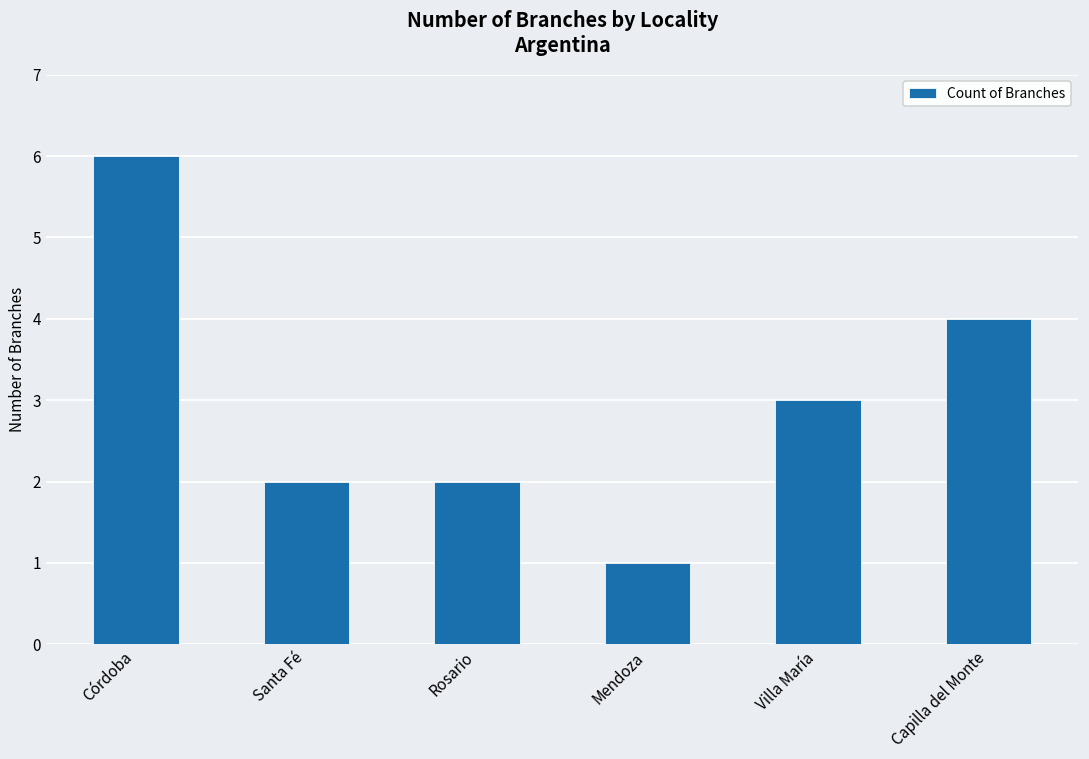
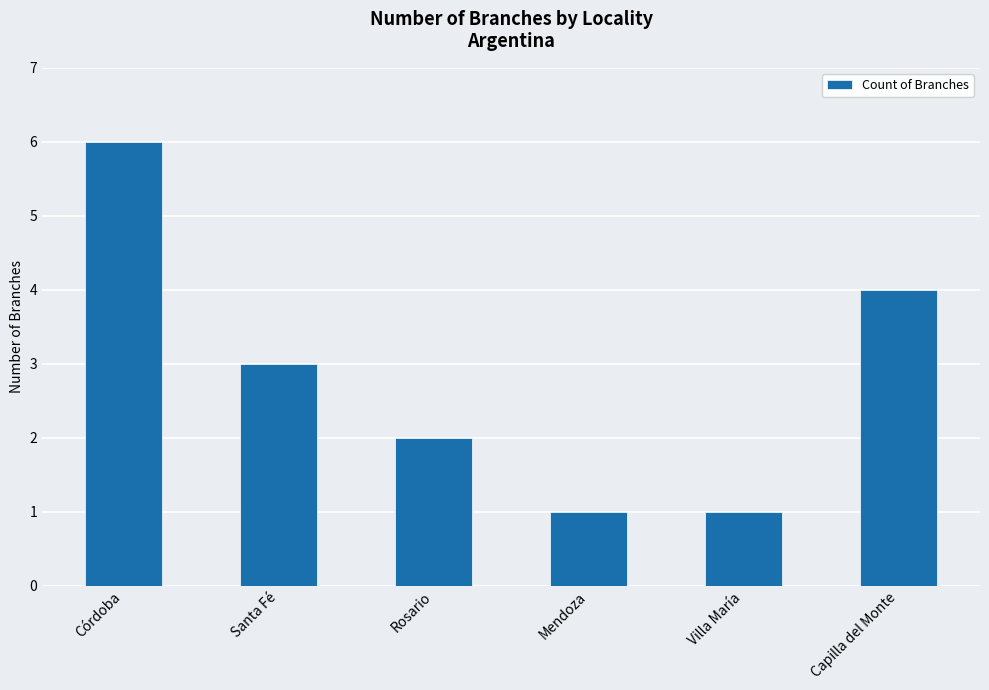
Santa Fé: 2 -> 3
Villa María: 3 -> 1
